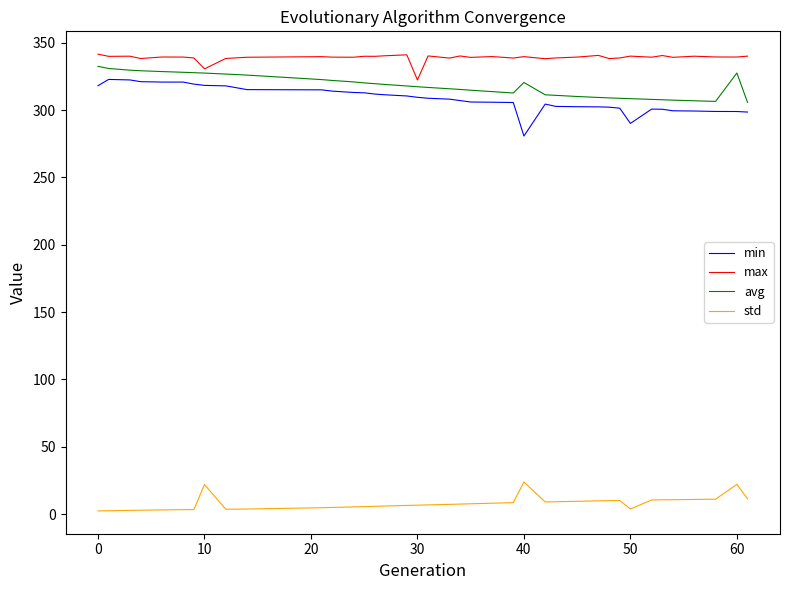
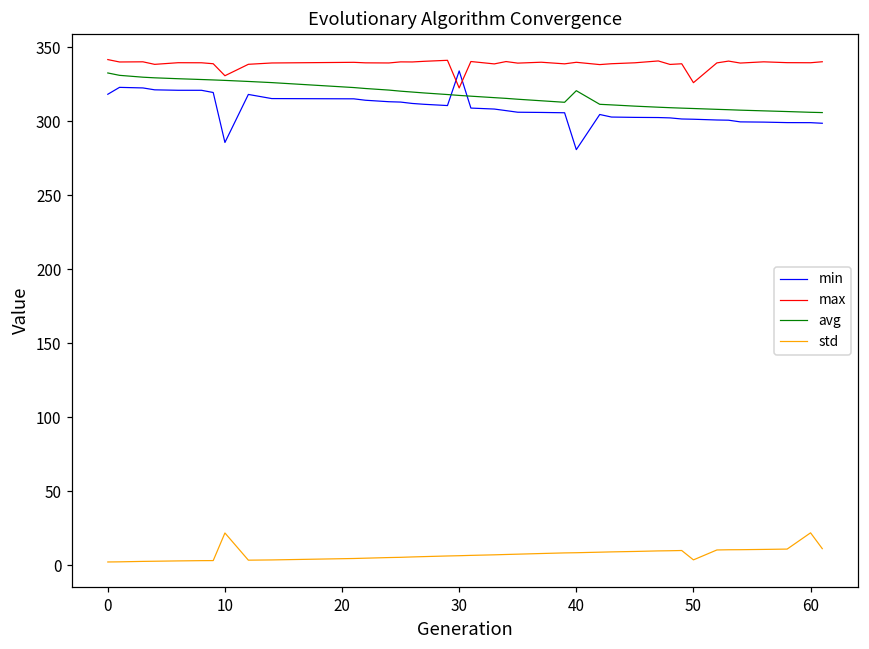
min, 10: 318 -> 286
min, 30: 310 -> 334
std, 40: 24 -> 9
min, 50: 290 -> 301
max, 50: 340 -> 326
avg, 60: 328 -> 306
